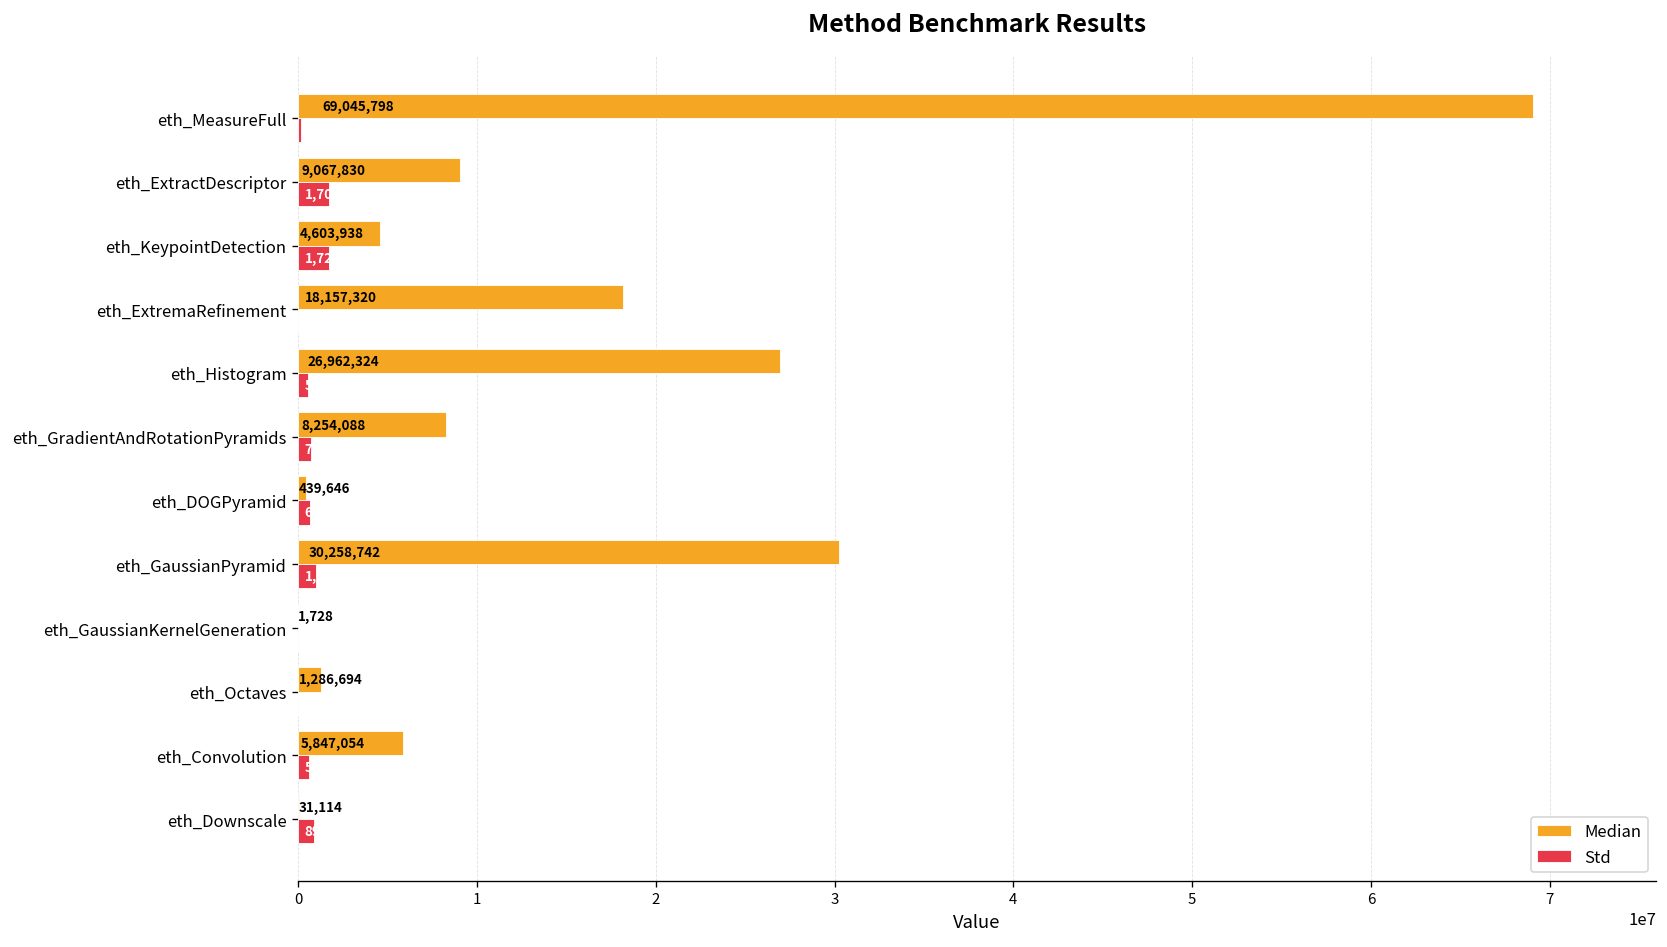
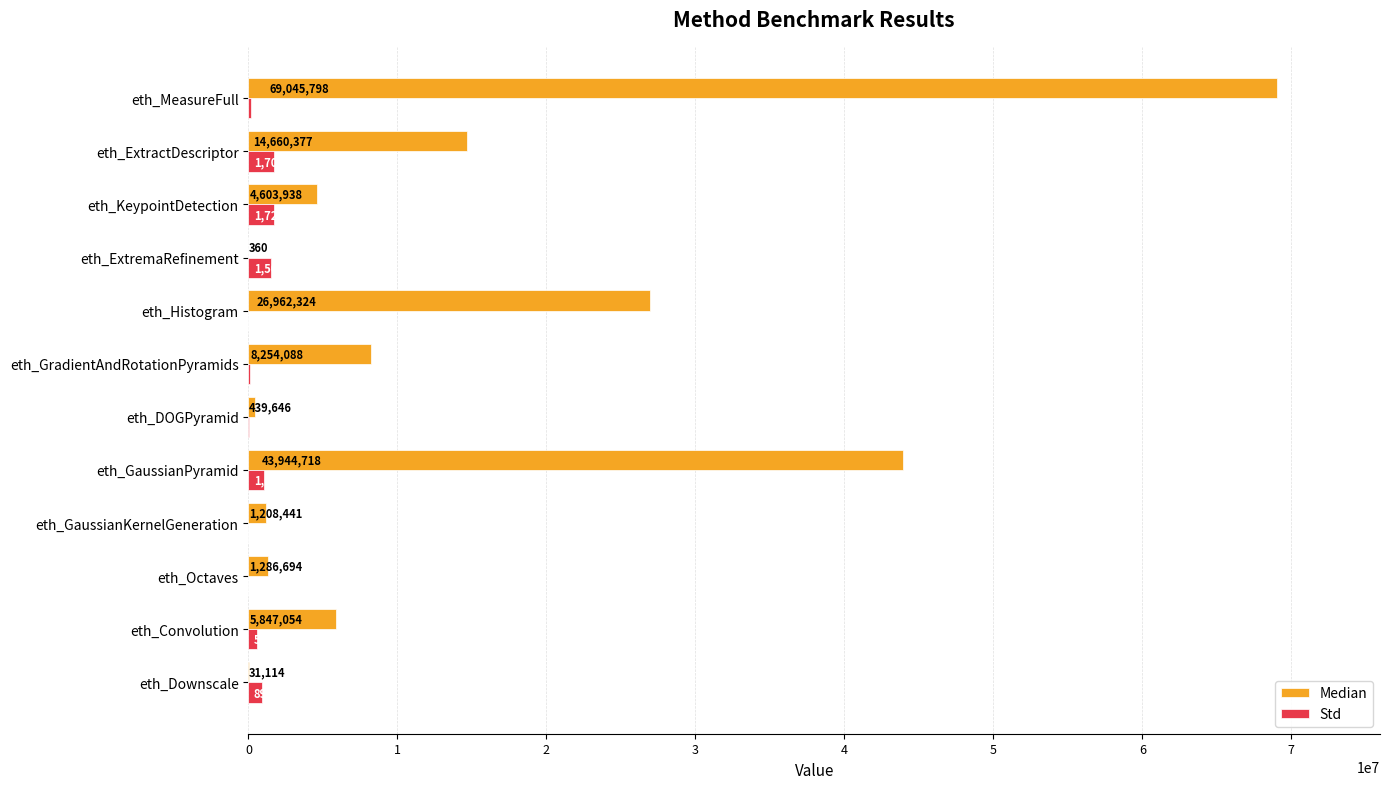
Median, eth_ExtractDescriptor: 9,067,830 -> 14,660,377
Median, eth_ExtremaRefinement: 18,157,320 -> 360
Std, eth_ExtremaRefinement: 0 -> 1500000
Std, eth_Histogram: 600000 -> 0
Std, eth_GradientAndRotationPyramids: 700000 -> 100000
Std, eth_DOGPyramid: 700000 -> 0
Median, eth_GaussianPyramid: 30,258,742 -> 43,944,718
Median, eth_GaussianKernelGeneration: 1,728 -> 1,208,441
